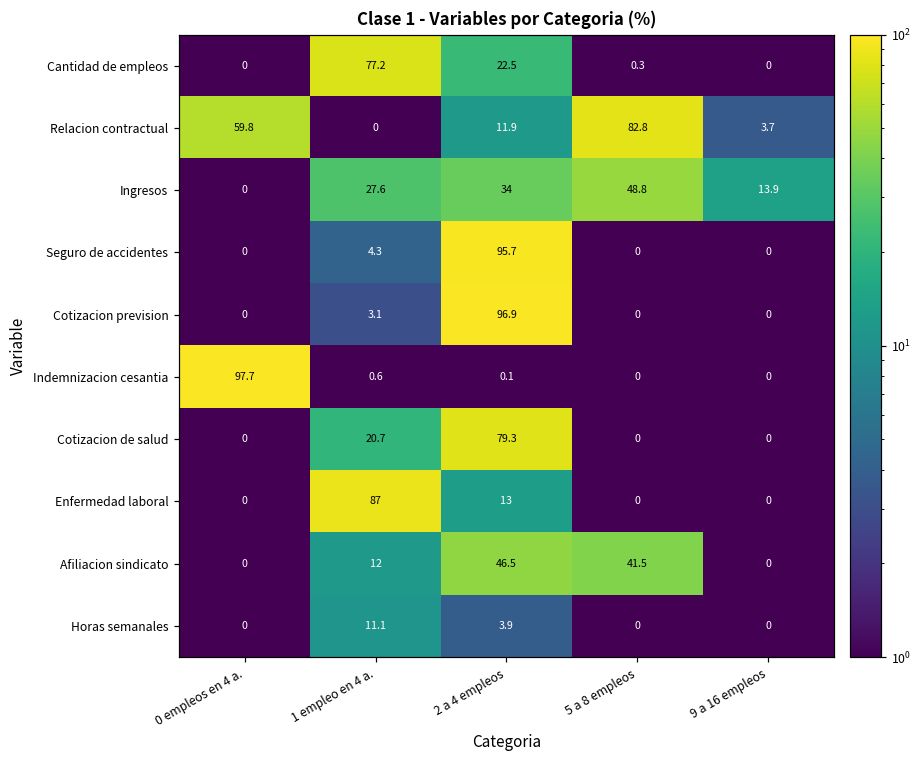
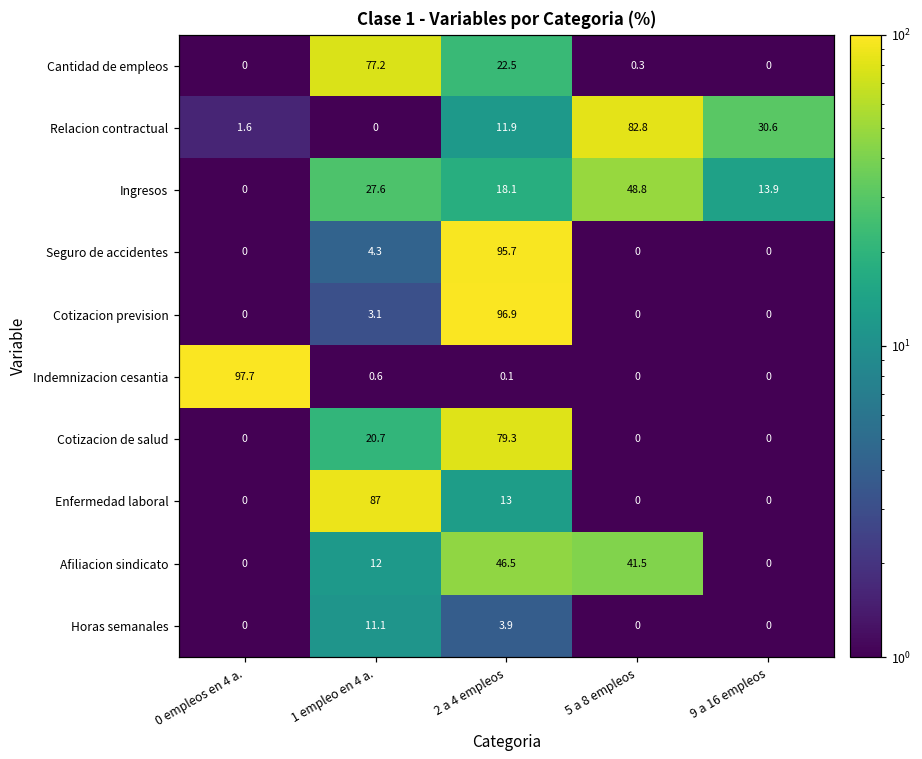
Relacion contractual, 0 empleos en 4 a.: 59.8 -> 1.6
Relacion contractual, 9 a 16 empleos: 3.7 -> 30.6
Ingresos, 2 a 4 empleos: 34 -> 18.1
